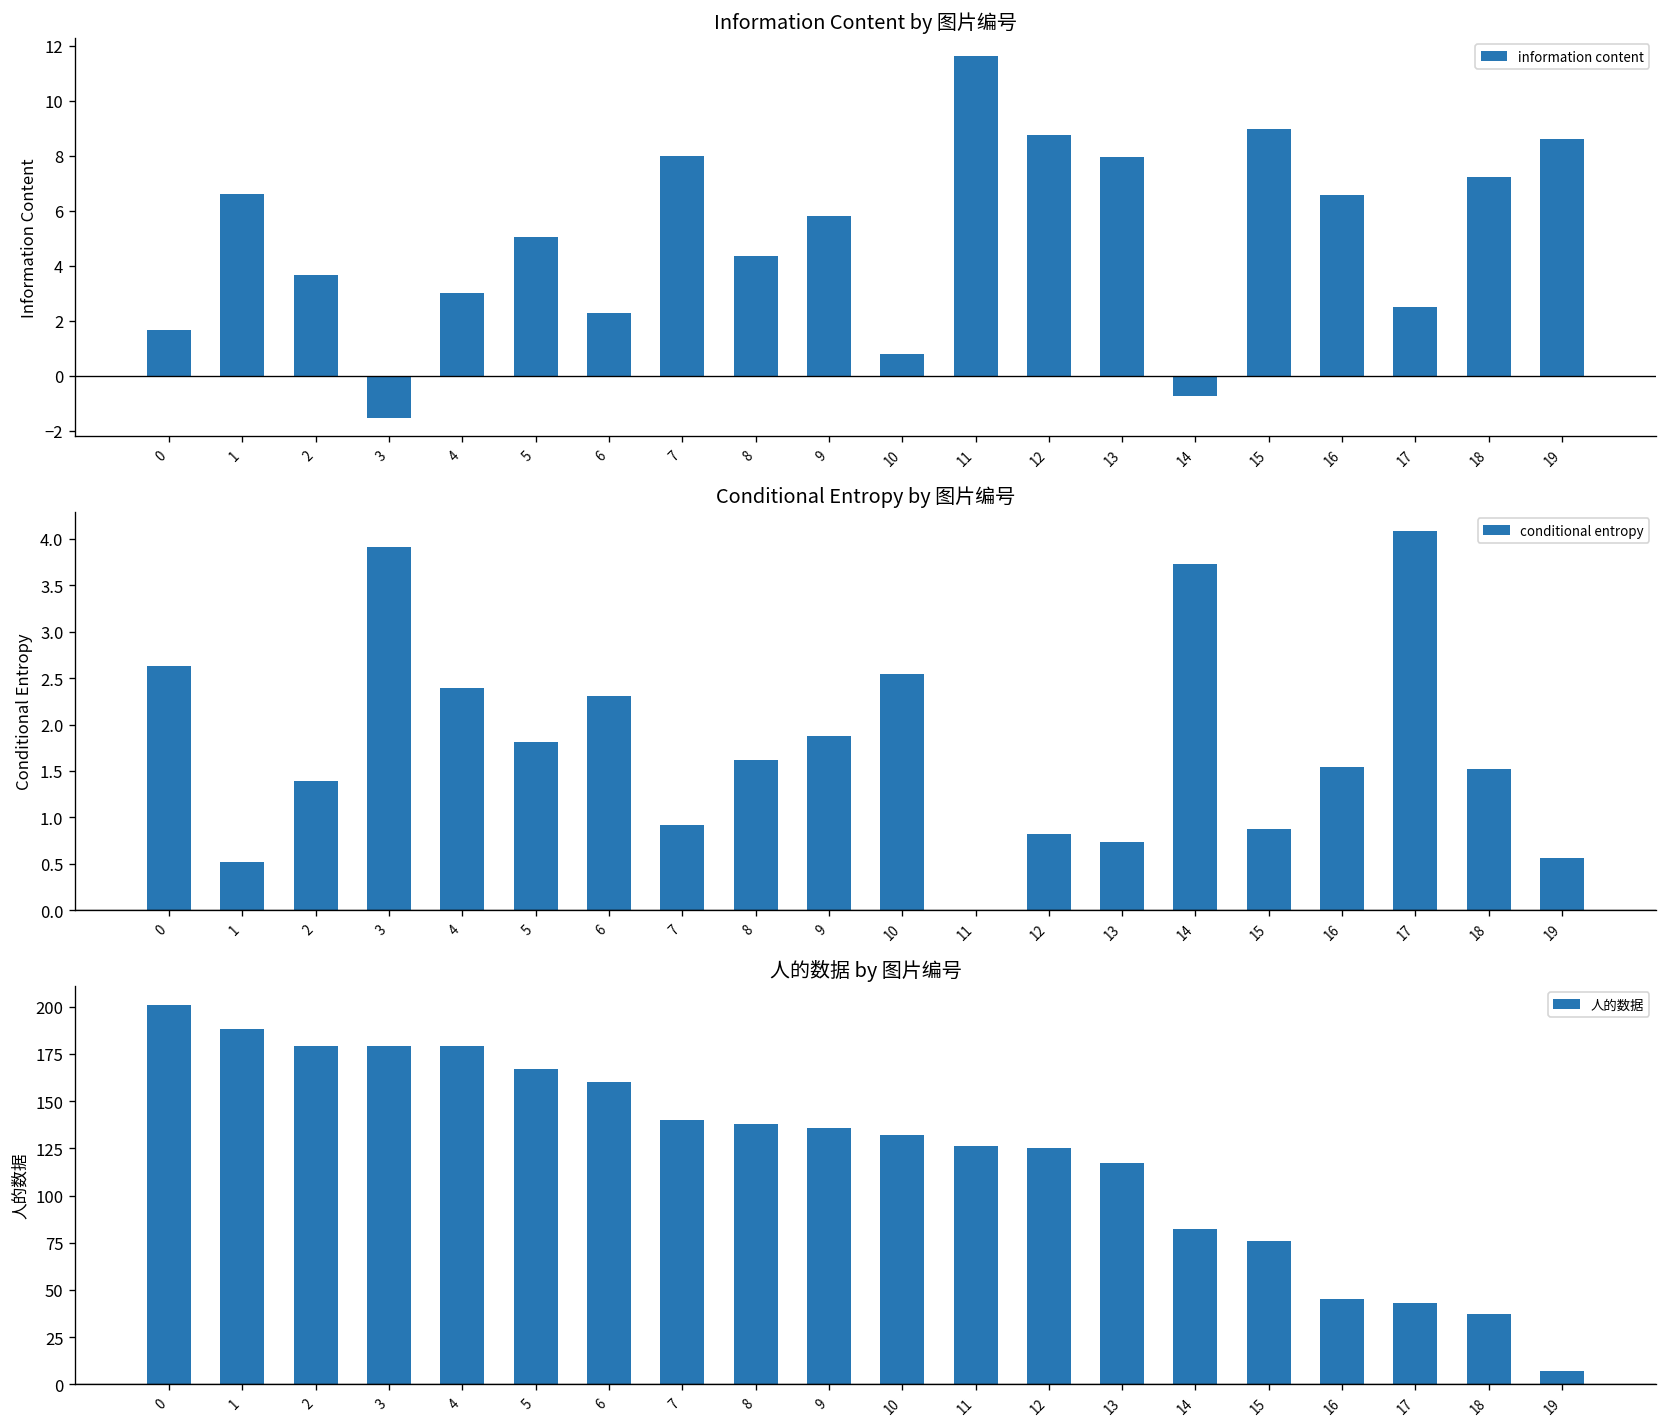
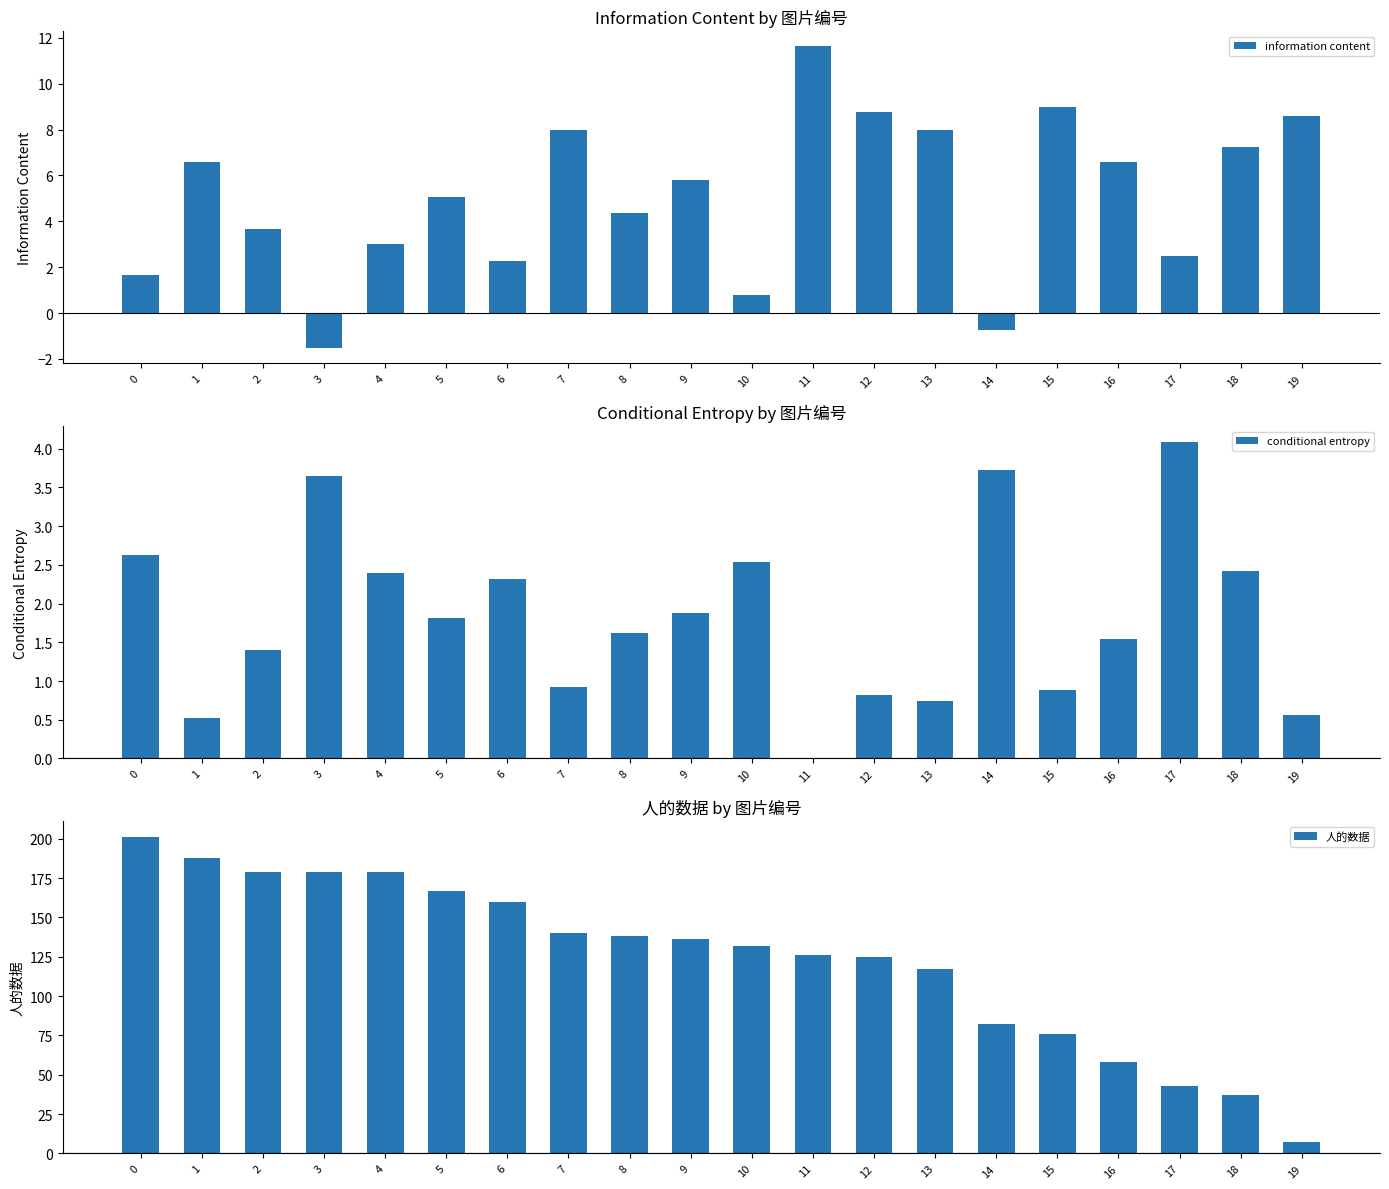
Conditional Entropy by 图片编号, 3: 3.9 -> 3.7
Conditional Entropy by 图片编号, 18: 1.5 -> 2.4
人的数据 by 图片编号, 16: 45 -> 58
